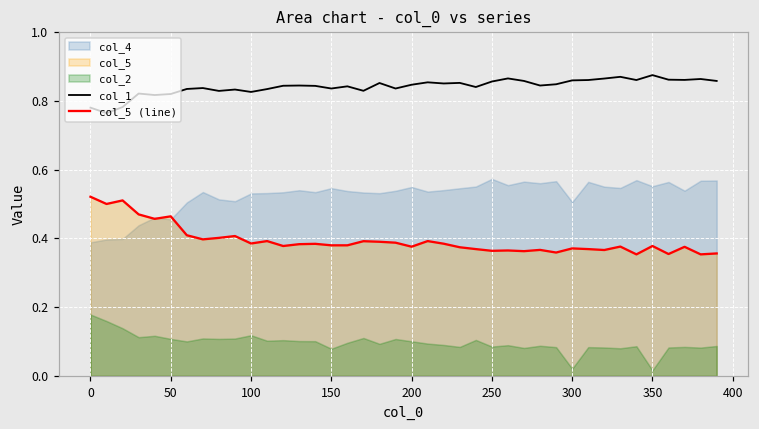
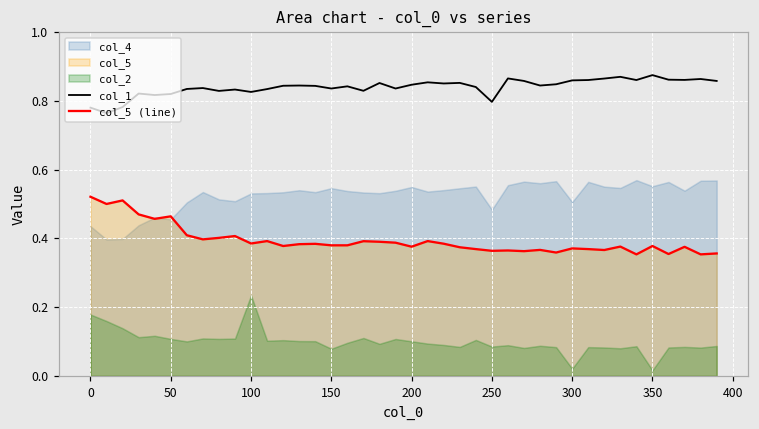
col_4, 0: 0.39 -> 0.44
col_2, 100: 0.12 -> 0.23
col_1, 250: 0.86 -> 0.80
col_4, 250: 0.57 -> 0.48
